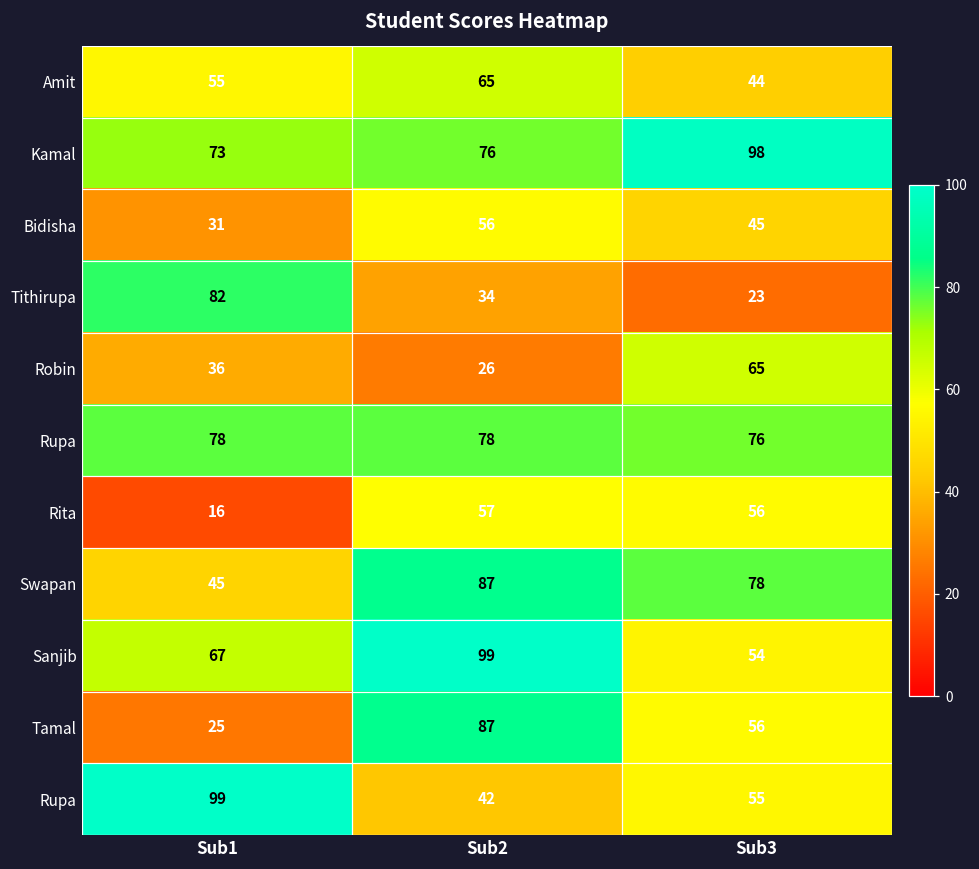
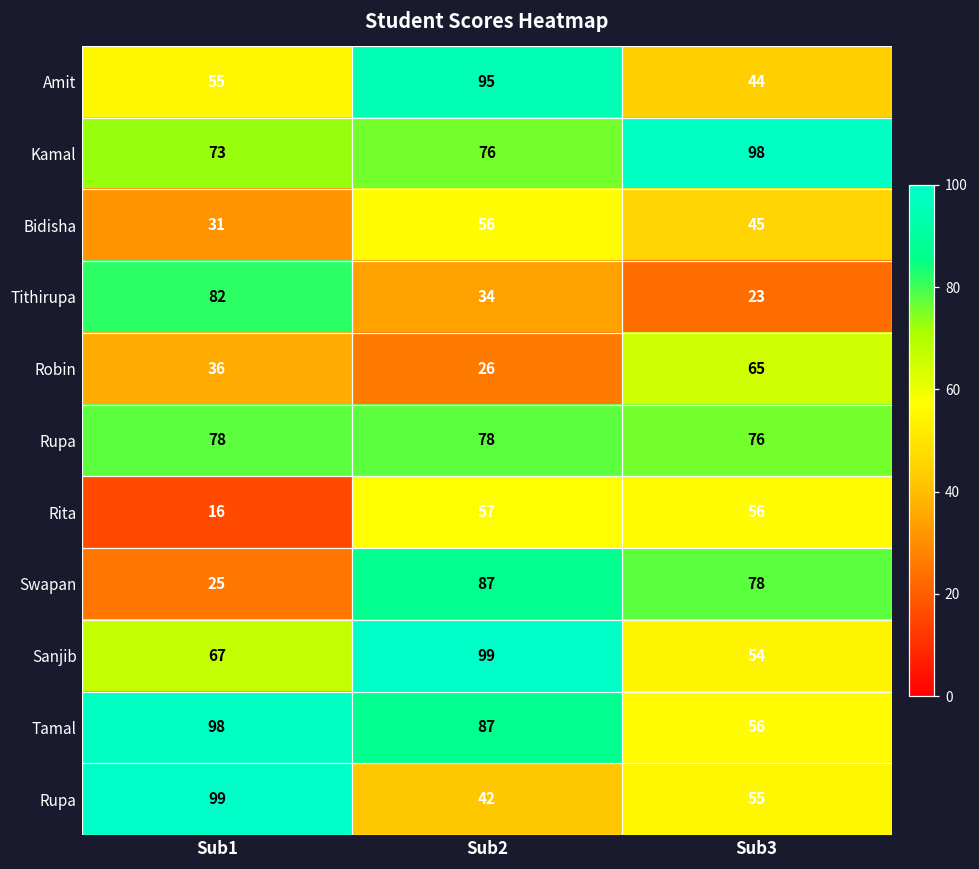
Amit, Sub2: 65 -> 95
Swapan, Sub1: 45 -> 25
Tamal, Sub1: 25 -> 98
